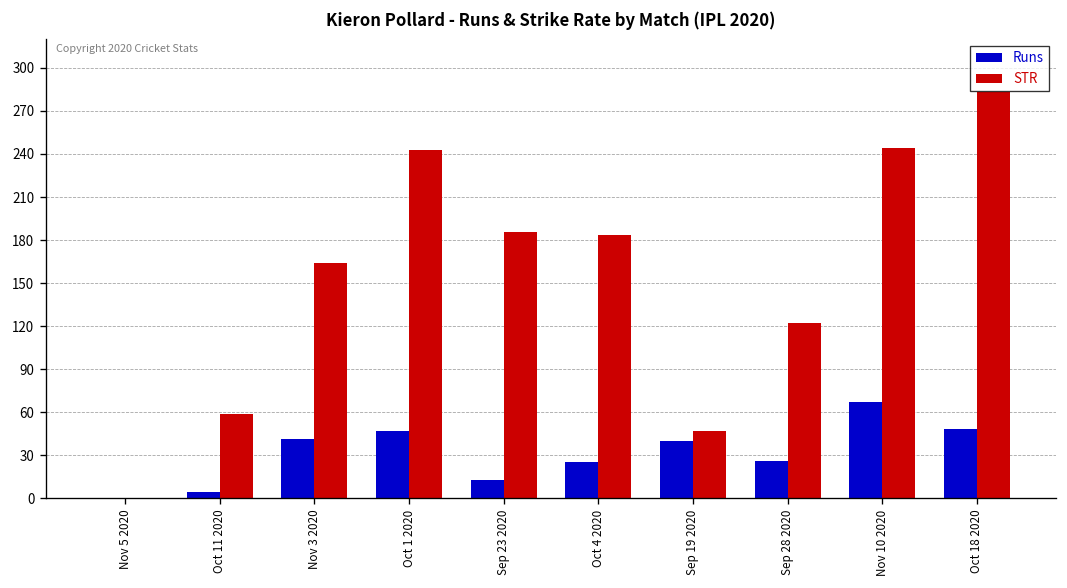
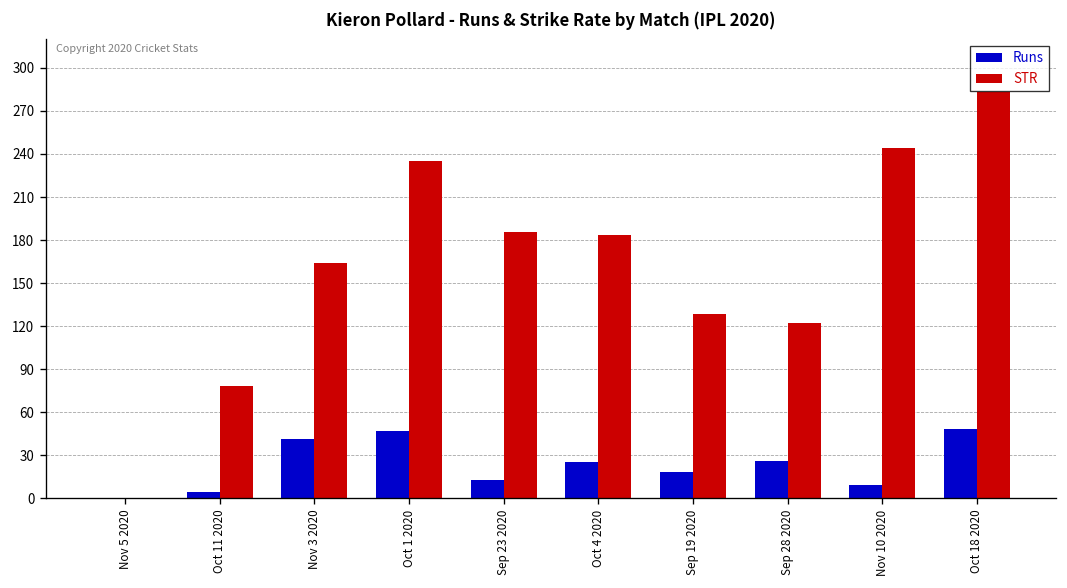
STR, Oct 11 2020: 59 -> 79
STR, Oct 1 2020: 243 -> 235
Runs, Sep 19 2020: 40 -> 18
STR, Sep 19 2020: 47 -> 129
Runs, Nov 10 2020: 67 -> 9
